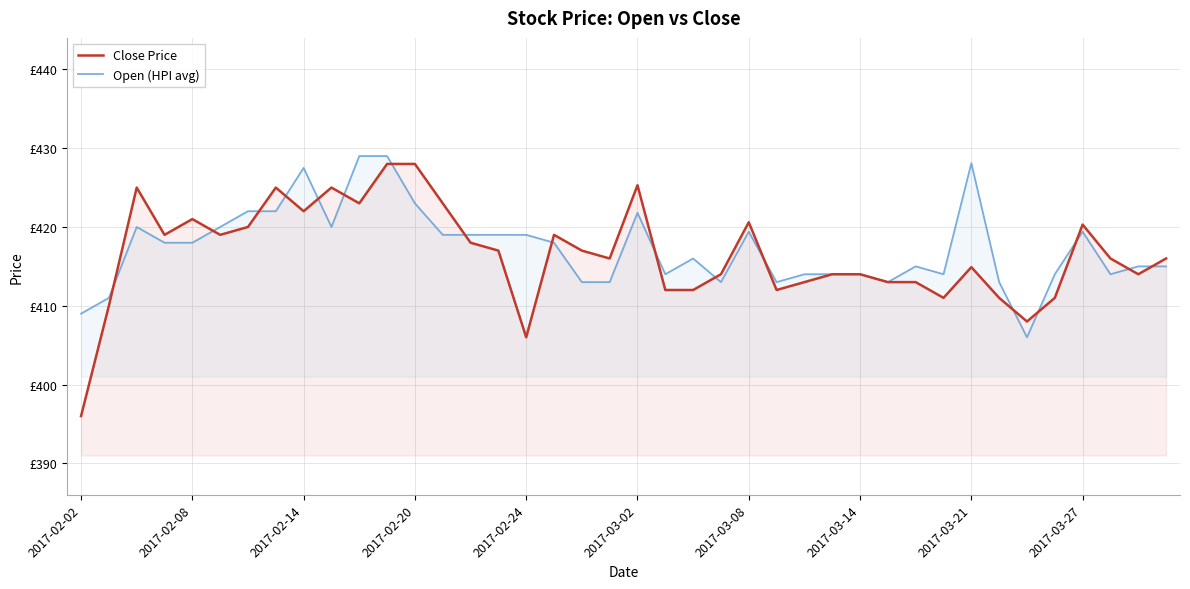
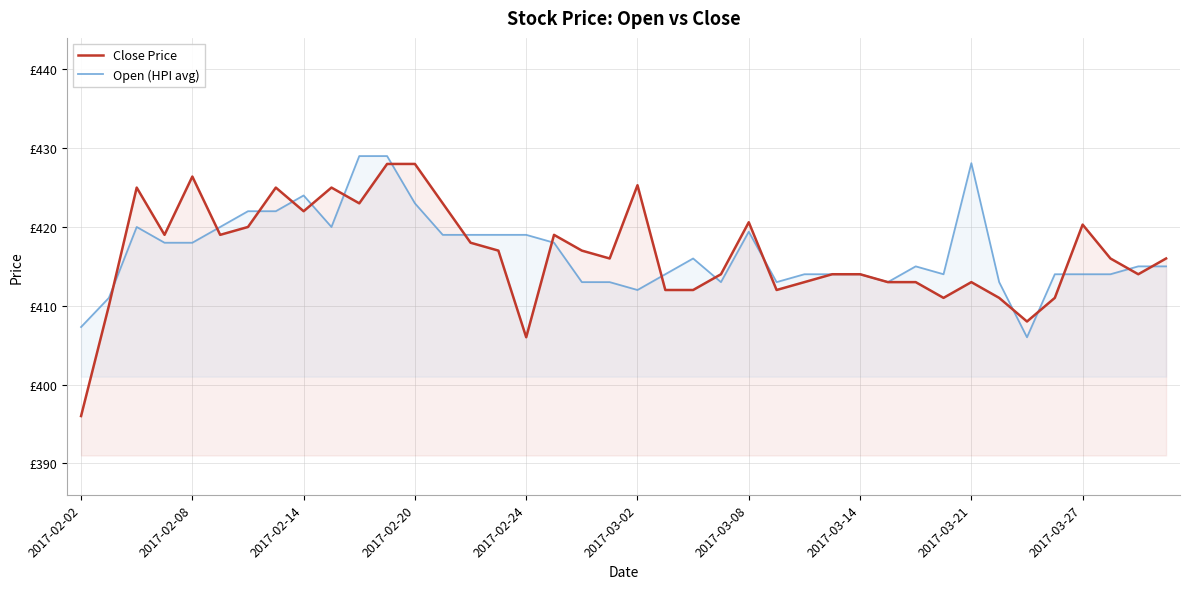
Open (HPI avg), 2017-02-02: £409 -> £407
Close Price, 2017-02-08: £421 -> £426
Open (HPI avg), 2017-02-14: £428 -> £424
Open (HPI avg), 2017-03-02: £422 -> £412
Close Price, 2017-03-21: £415 -> £413
Open (HPI avg), 2017-03-27: £419 -> £414
